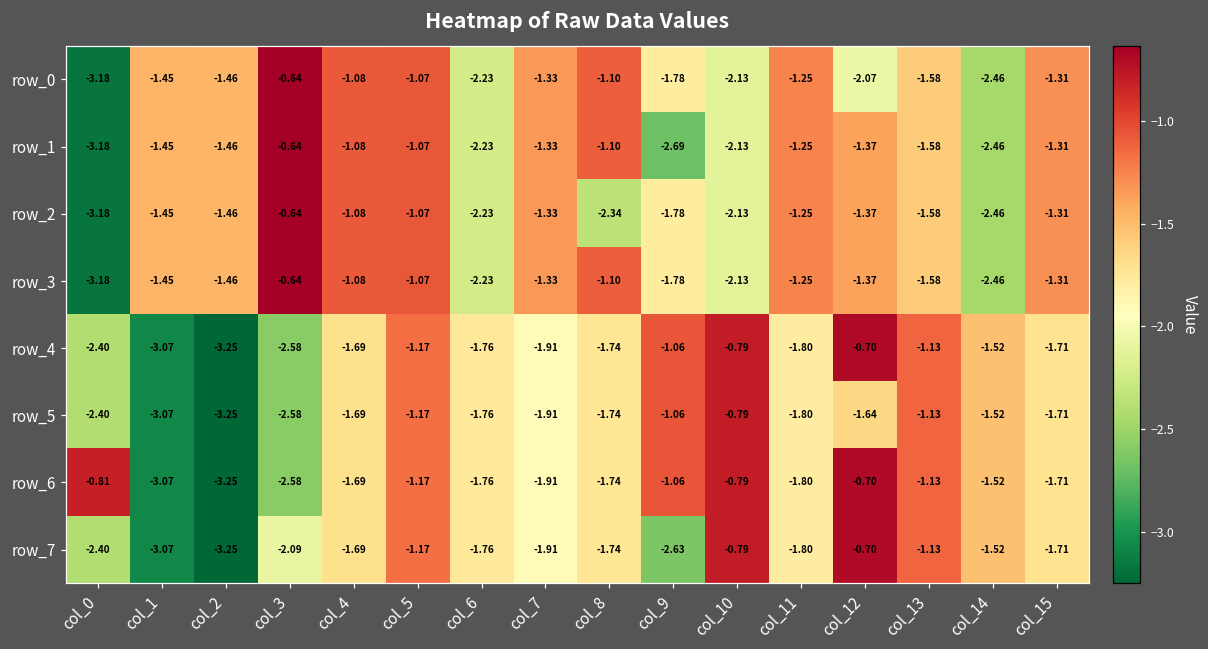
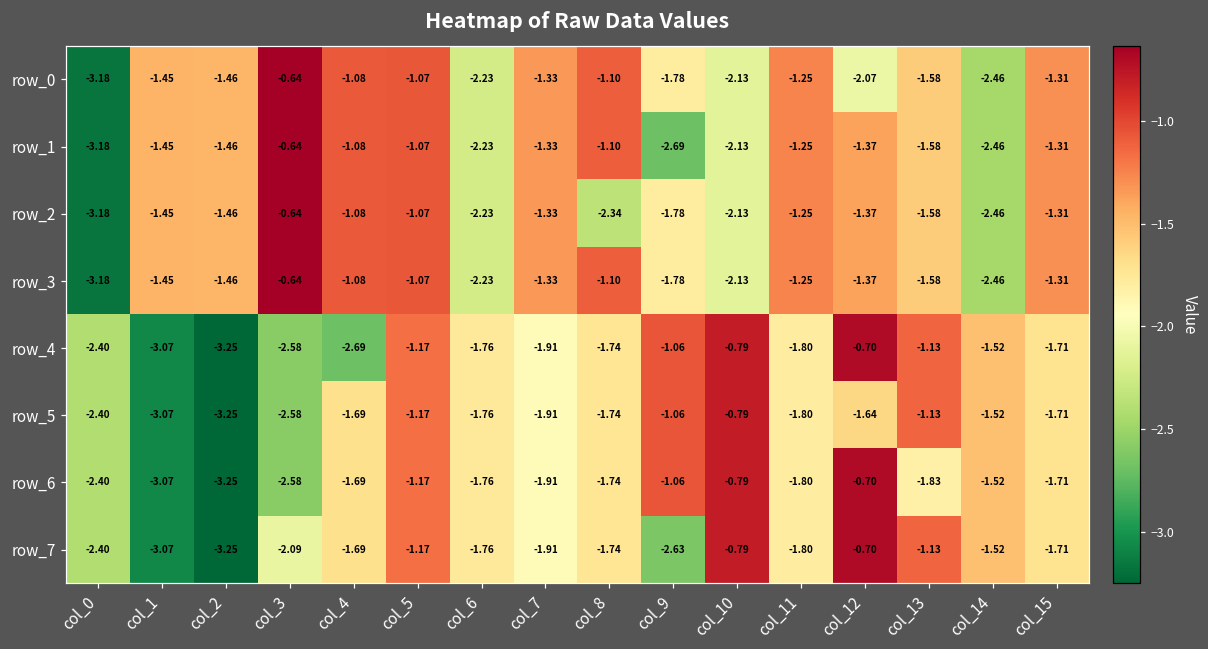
row_4, col_4: -1.69 -> -2.69
row_6, col_0: -0.81 -> -2.40
row_6, col_13: -1.13 -> -1.83
